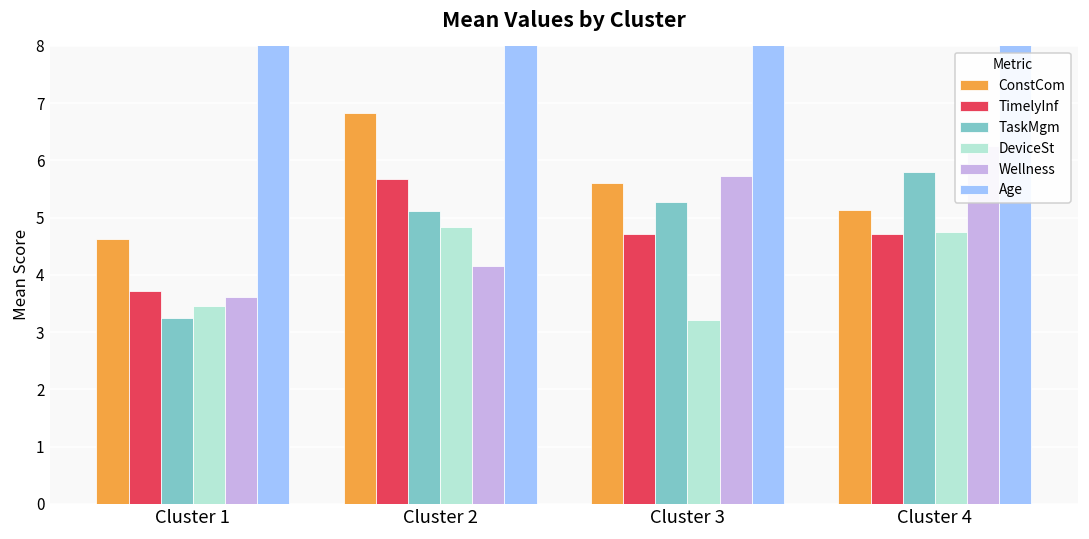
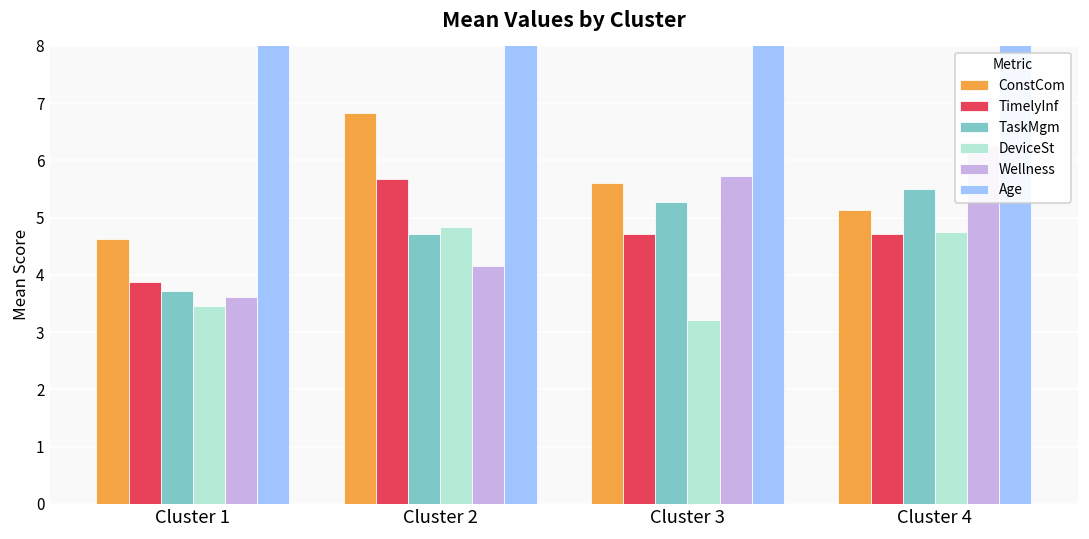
TimelyInf, Cluster 1: 3.7 -> 3.9
TaskMgm, Cluster 1: 3.3 -> 3.7
TaskMgm, Cluster 2: 5.1 -> 4.7
TaskMgm, Cluster 4: 5.8 -> 5.5
